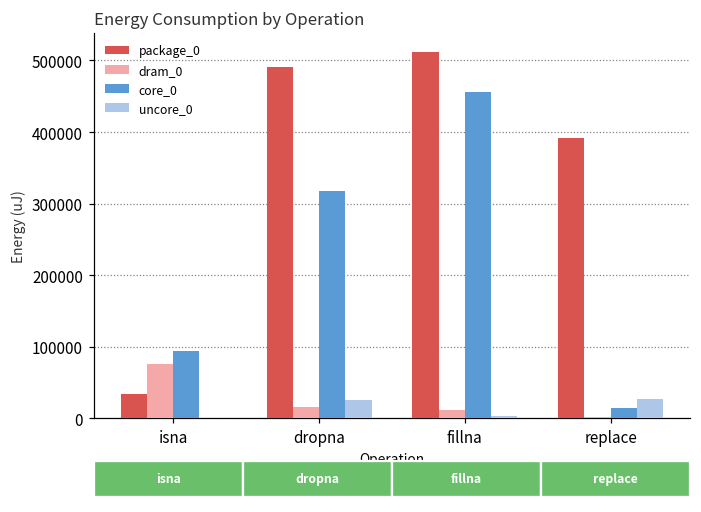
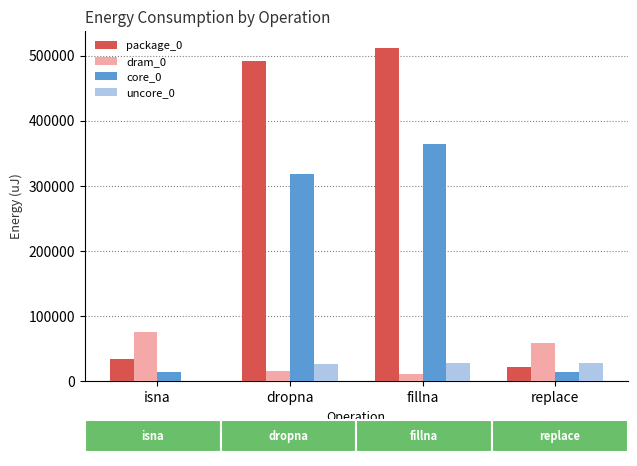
Energy Consumption by Operation, core_0, isna: 90000 -> 10000
Energy Consumption by Operation, core_0, fillna: 460000 -> 360000
Energy Consumption by Operation, uncore_0, fillna: 0 -> 30000
Energy Consumption by Operation, package_0, replace: 390000 -> 20000
Energy Consumption by Operation, dram_0, replace: 0 -> 60000
